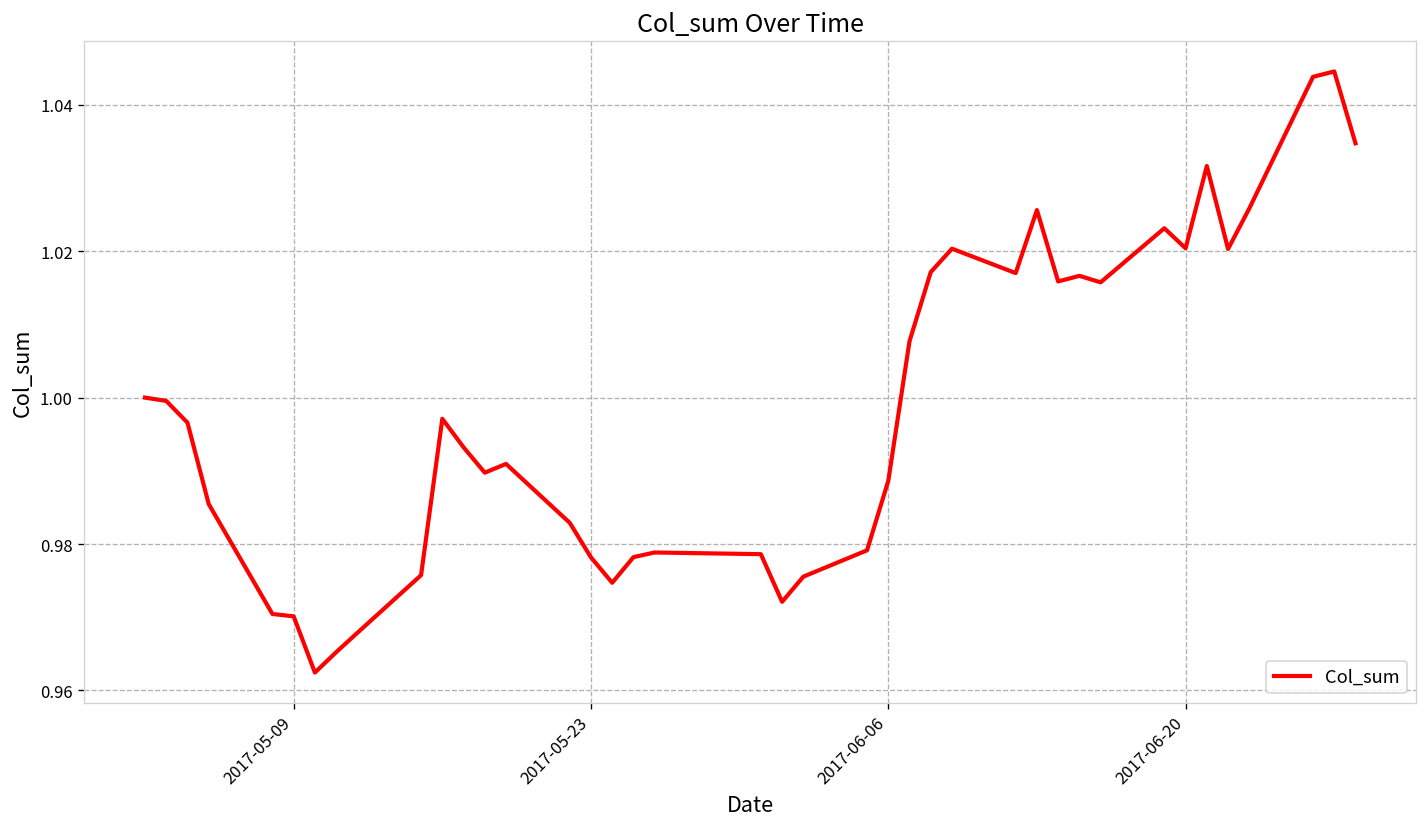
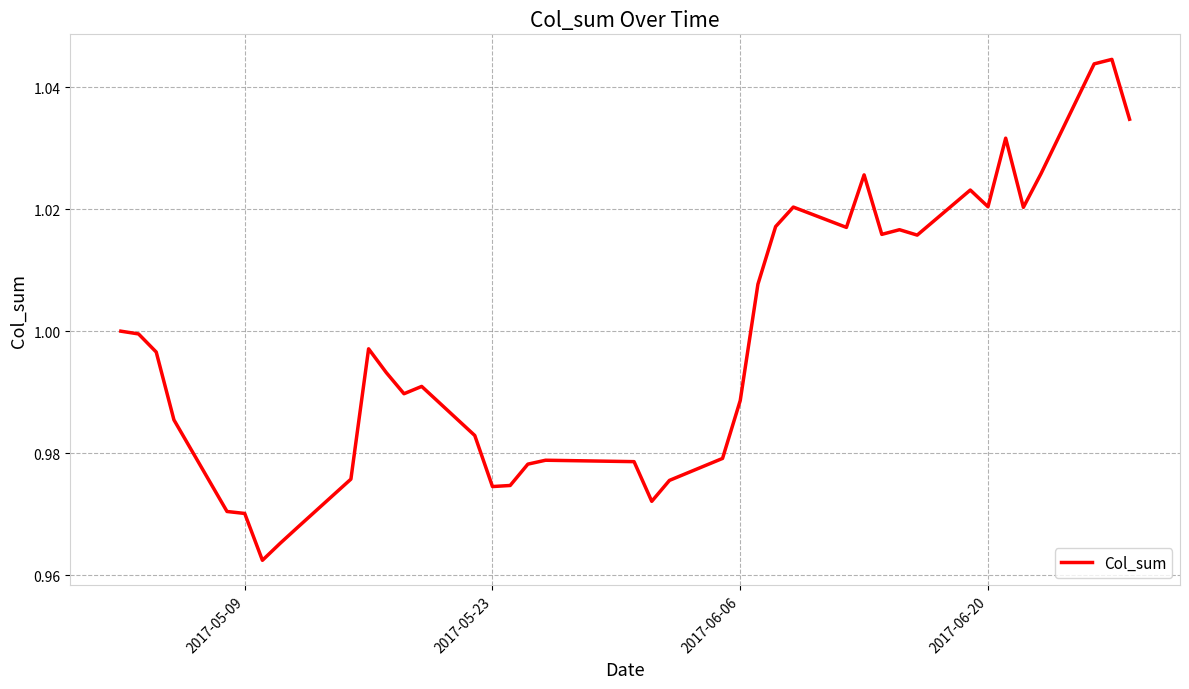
2017-05-23: 0.978 -> 0.975
